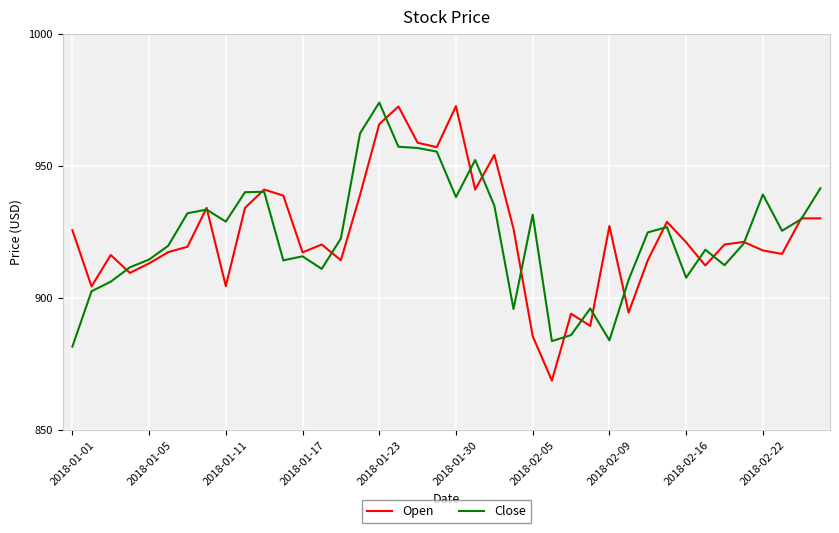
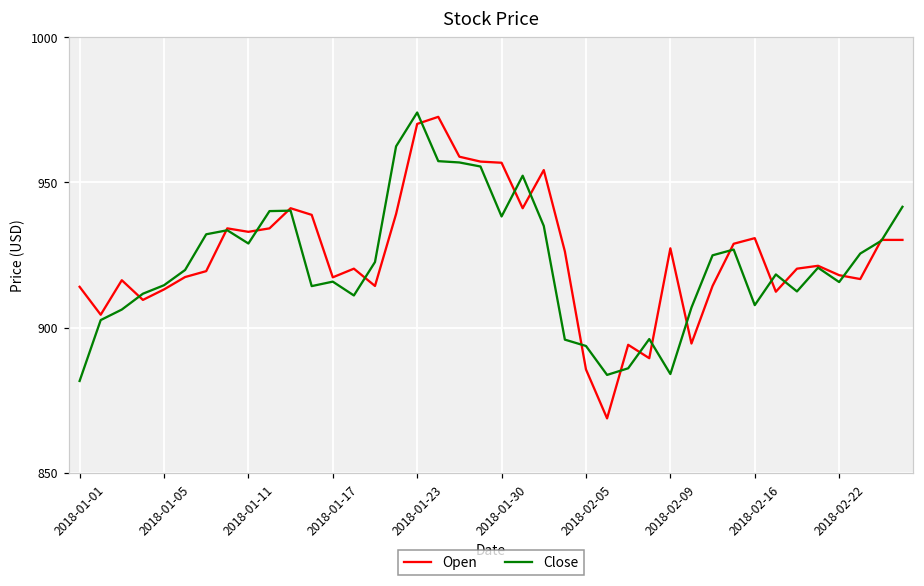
Open, 2018-01-01: 926 -> 914
Open, 2018-01-11: 905 -> 933
Open, 2018-01-23: 966 -> 970
Open, 2018-01-30: 973 -> 957
Close, 2018-02-05: 932 -> 894
Open, 2018-02-16: 921 -> 931
Close, 2018-02-22: 939 -> 916
